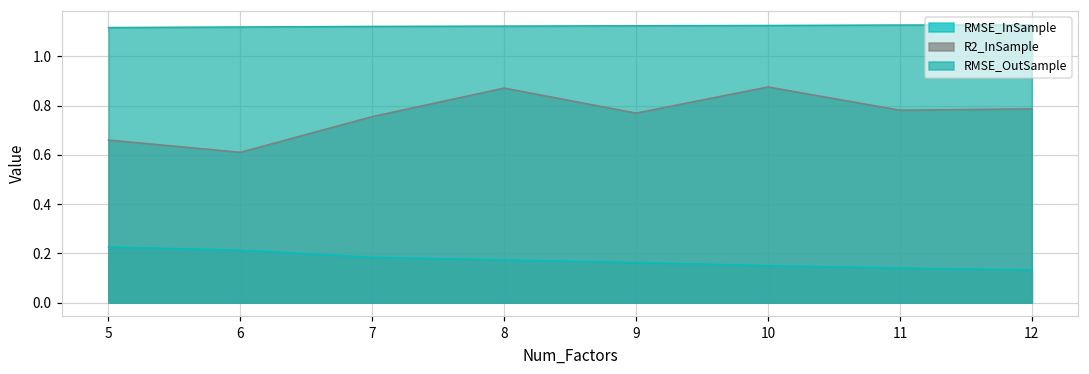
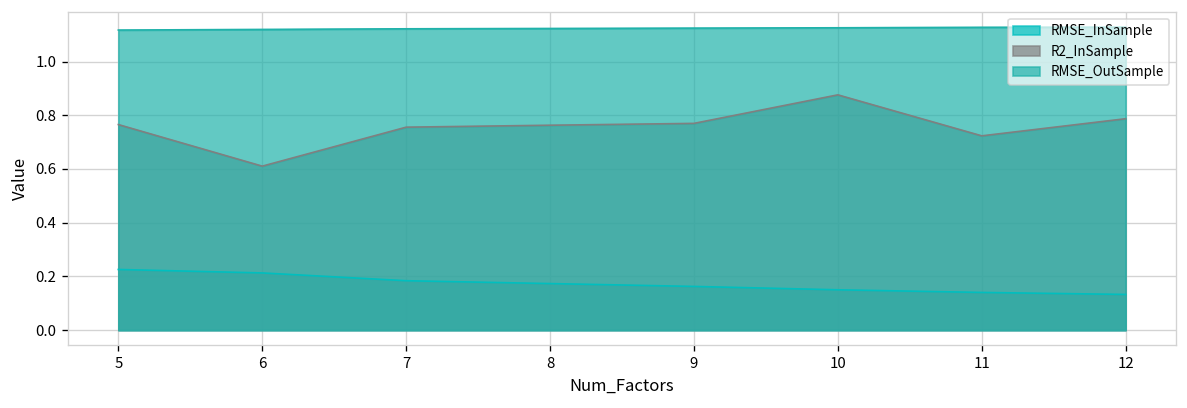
R2_InSample, 5: 0.66 -> 0.77
R2_InSample, 8: 0.87 -> 0.76
R2_InSample, 11: 0.78 -> 0.72
